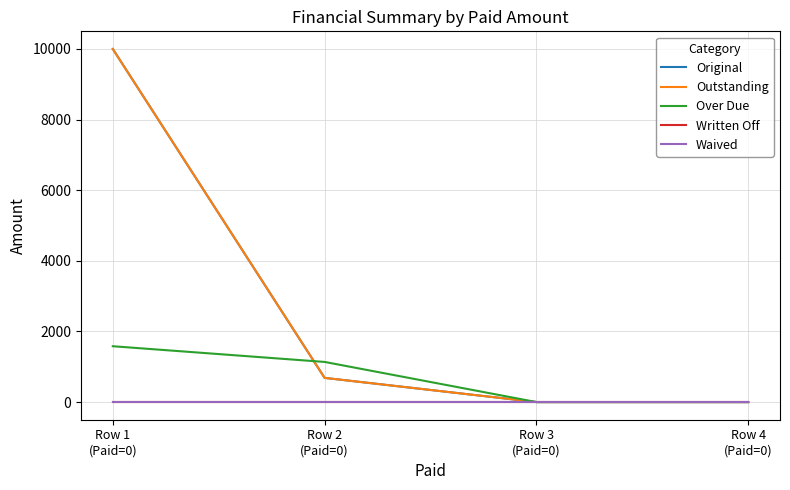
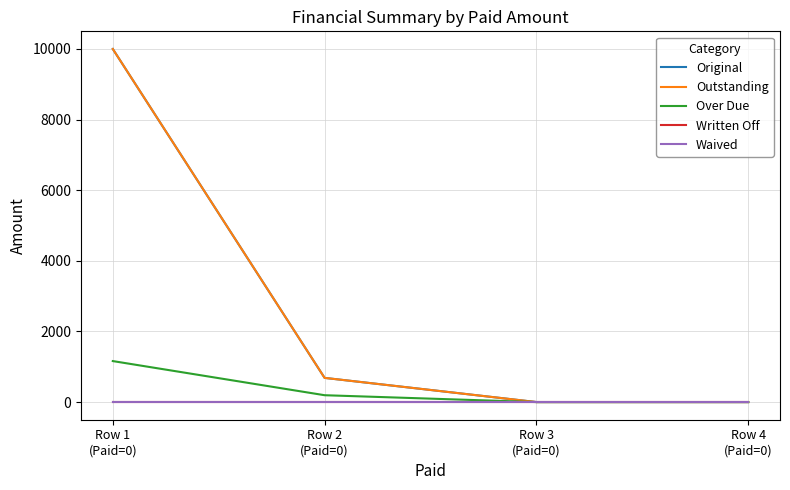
Over Due, Row 1 (Paid=0): 1600 -> 1200
Over Due, Row 2 (Paid=0): 1100 -> 200
